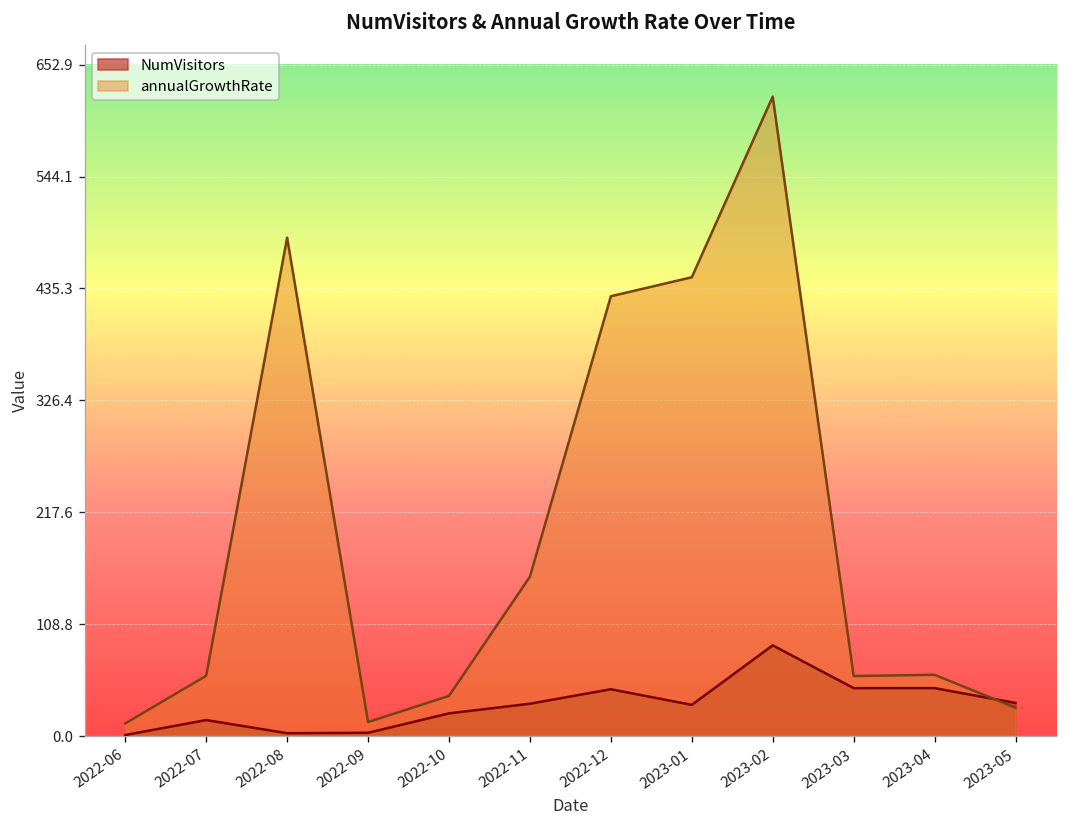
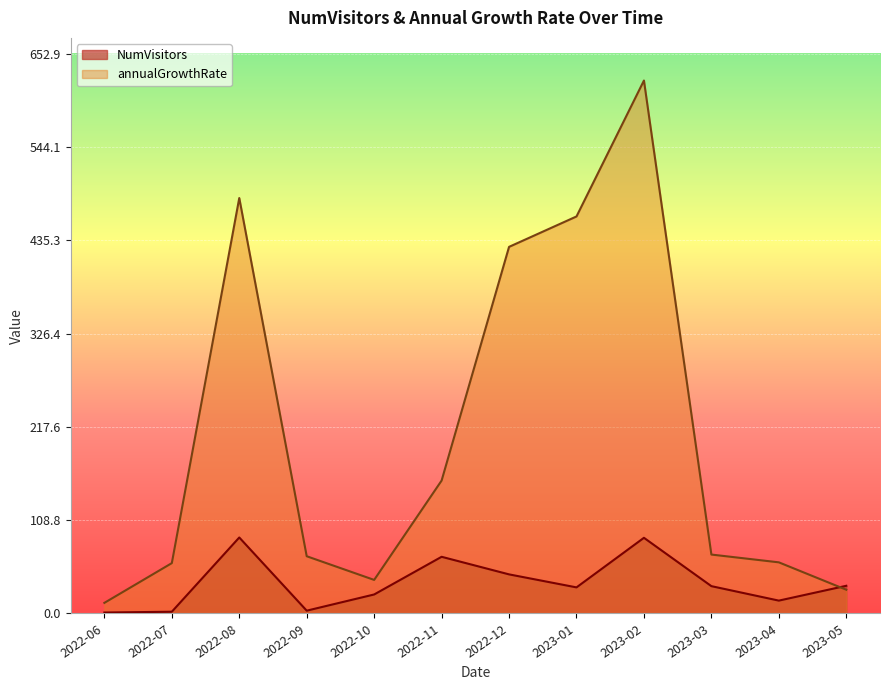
NumVisitors, 2022-07: 20 -> 0
NumVisitors, 2022-08: 0 -> 90
annualGrowthRate, 2022-09: 10 -> 70
NumVisitors, 2022-11: 30 -> 70
annualGrowthRate, 2023-01: 450 -> 460
NumVisitors, 2023-03: 50 -> 30
annualGrowthRate, 2023-03: 60 -> 70
NumVisitors, 2023-04: 50 -> 20
